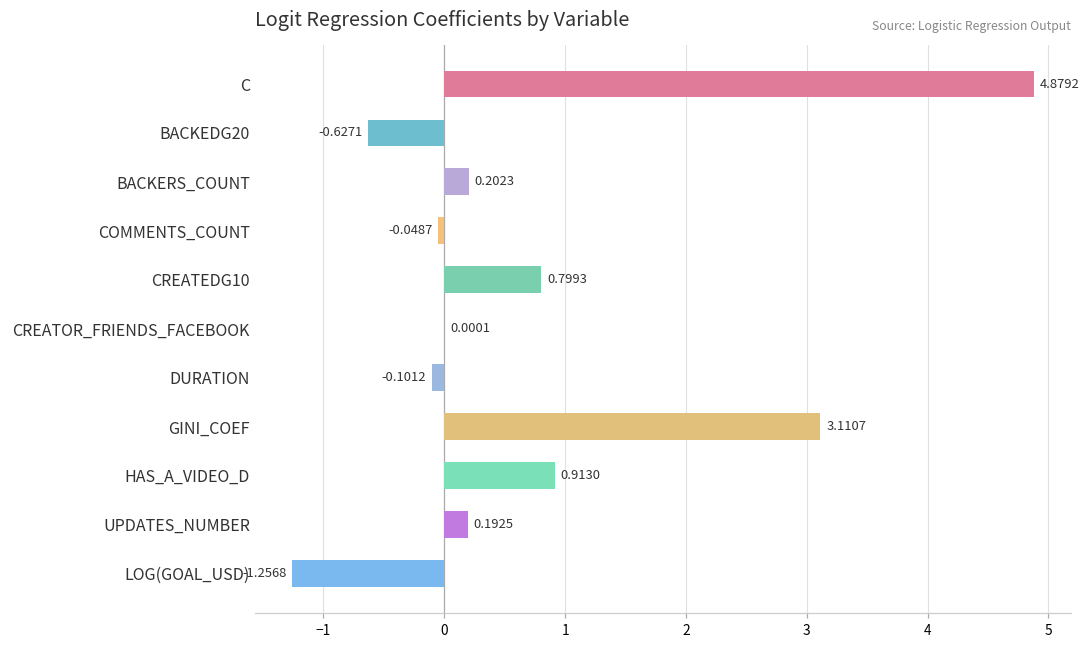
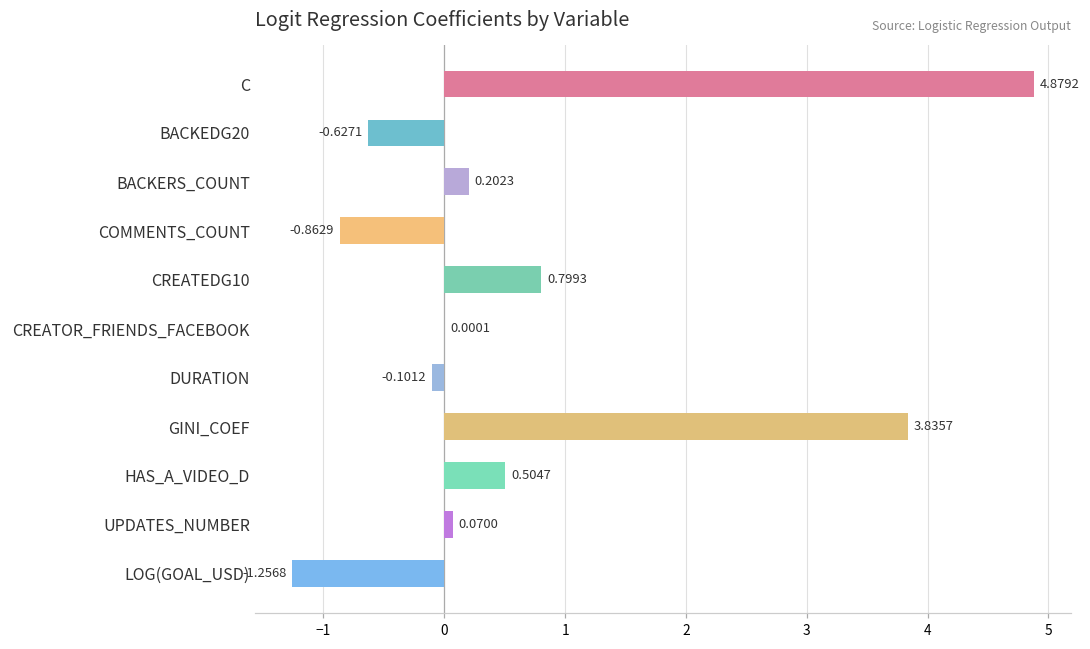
COMMENTS_COUNT: -0.0487 -> -0.8629
GINI_COEF: 3.1107 -> 3.8357
HAS_A_VIDEO_D: 0.9130 -> 0.5047
UPDATES_NUMBER: 0.1925 -> 0.0700
